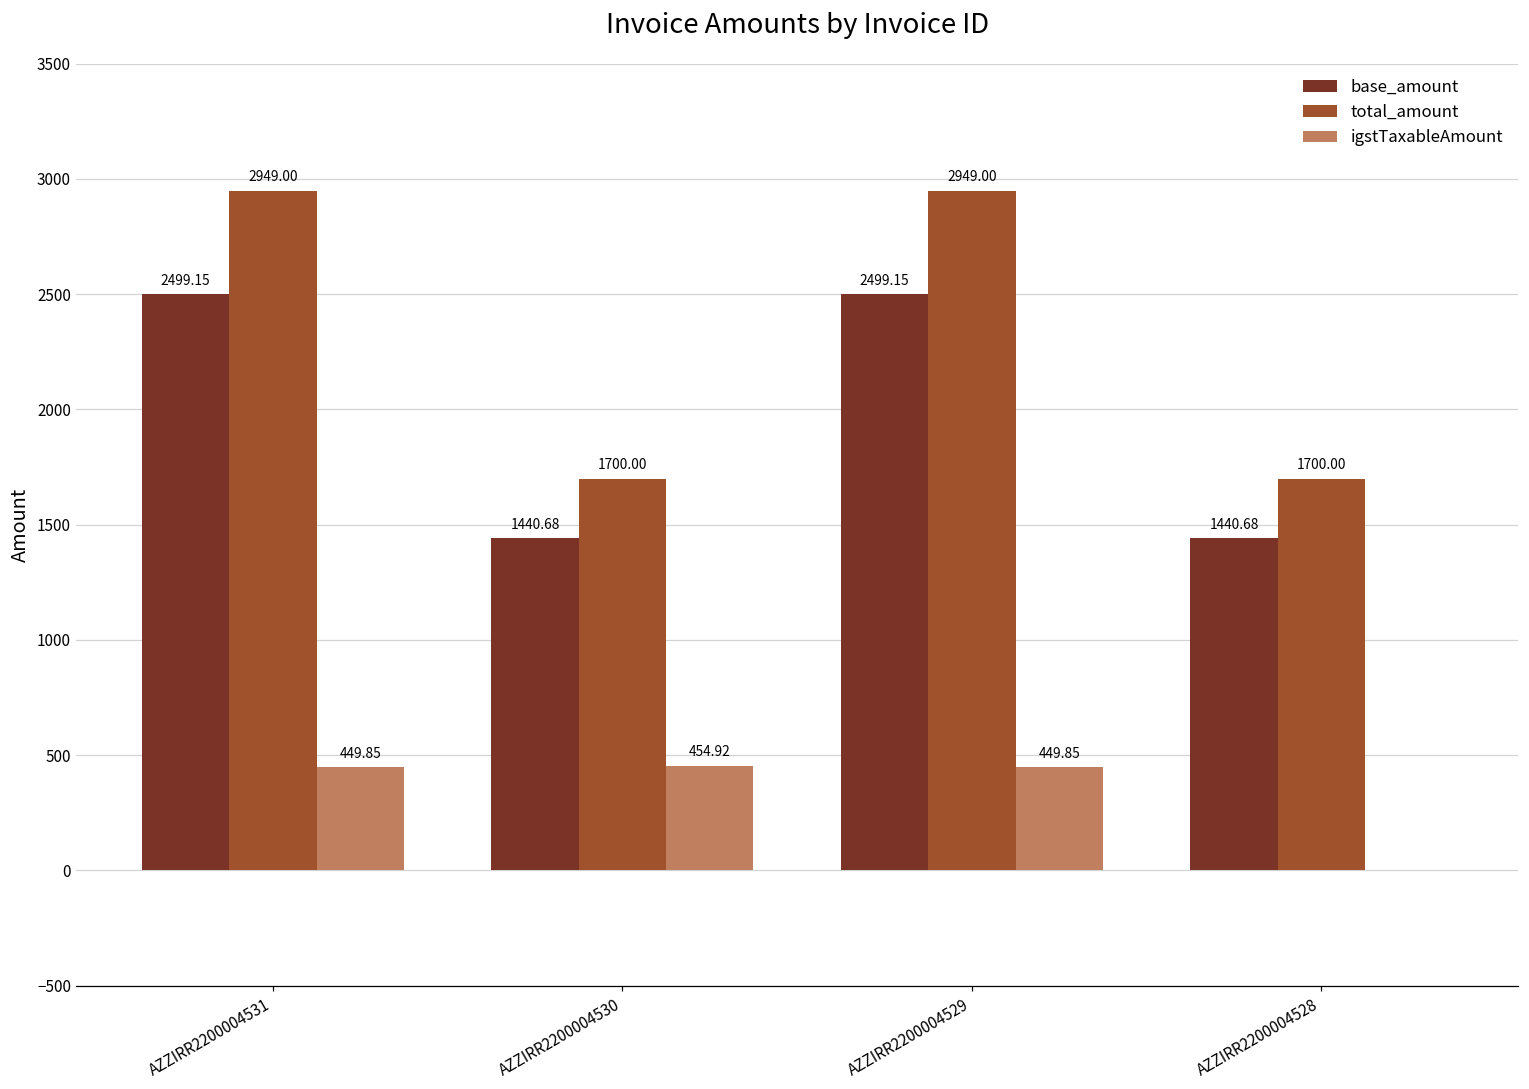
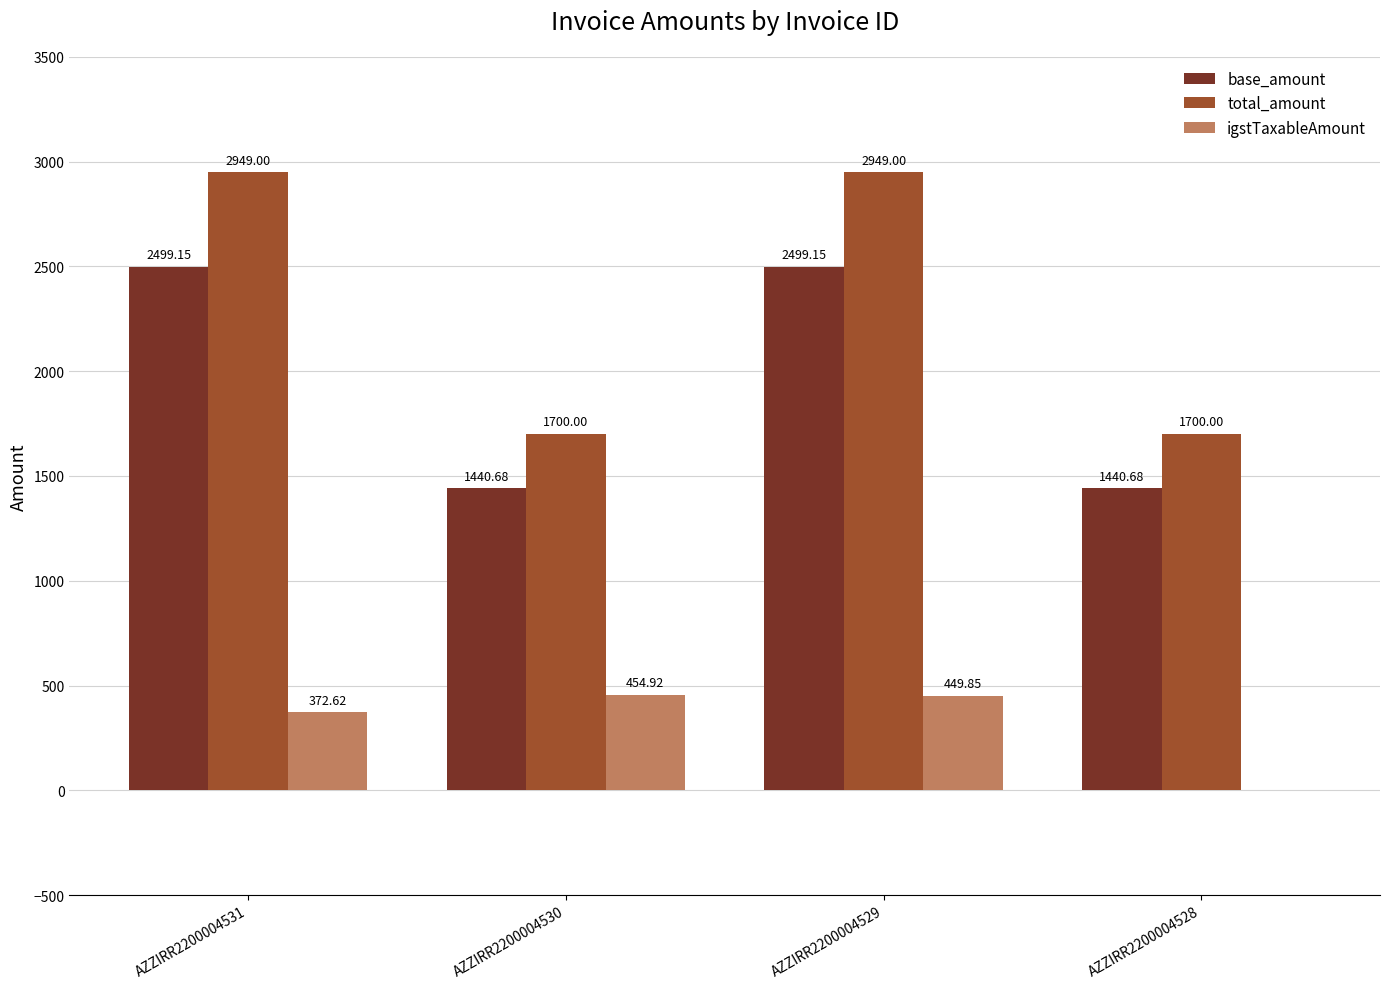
igstTaxableAmount, AZZIRR2200004531: 449.85 -> 372.62
